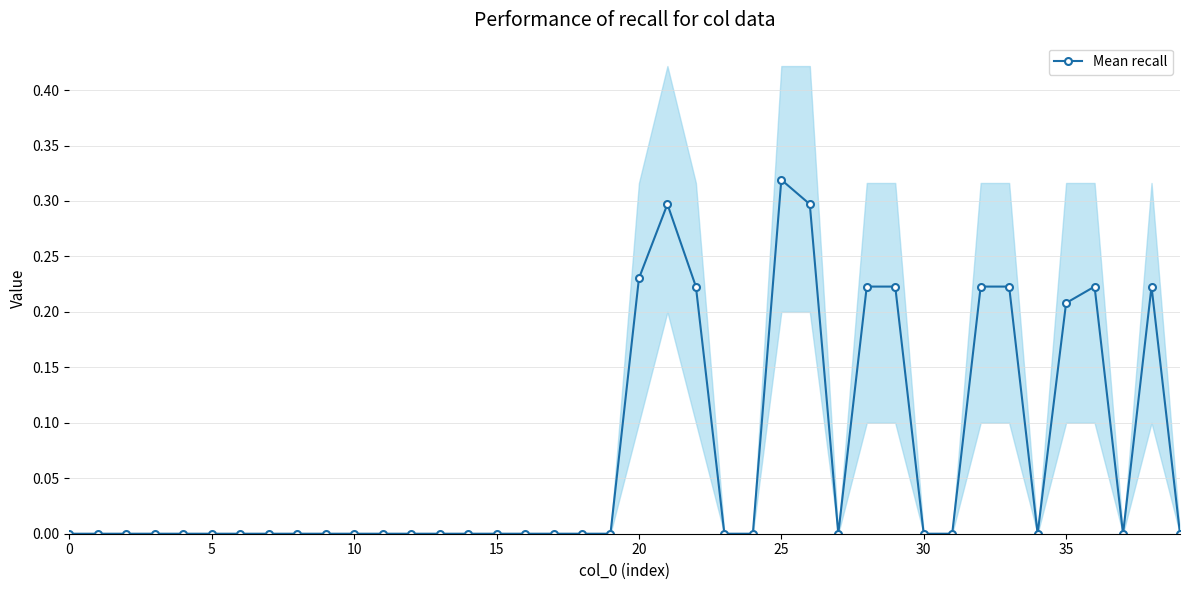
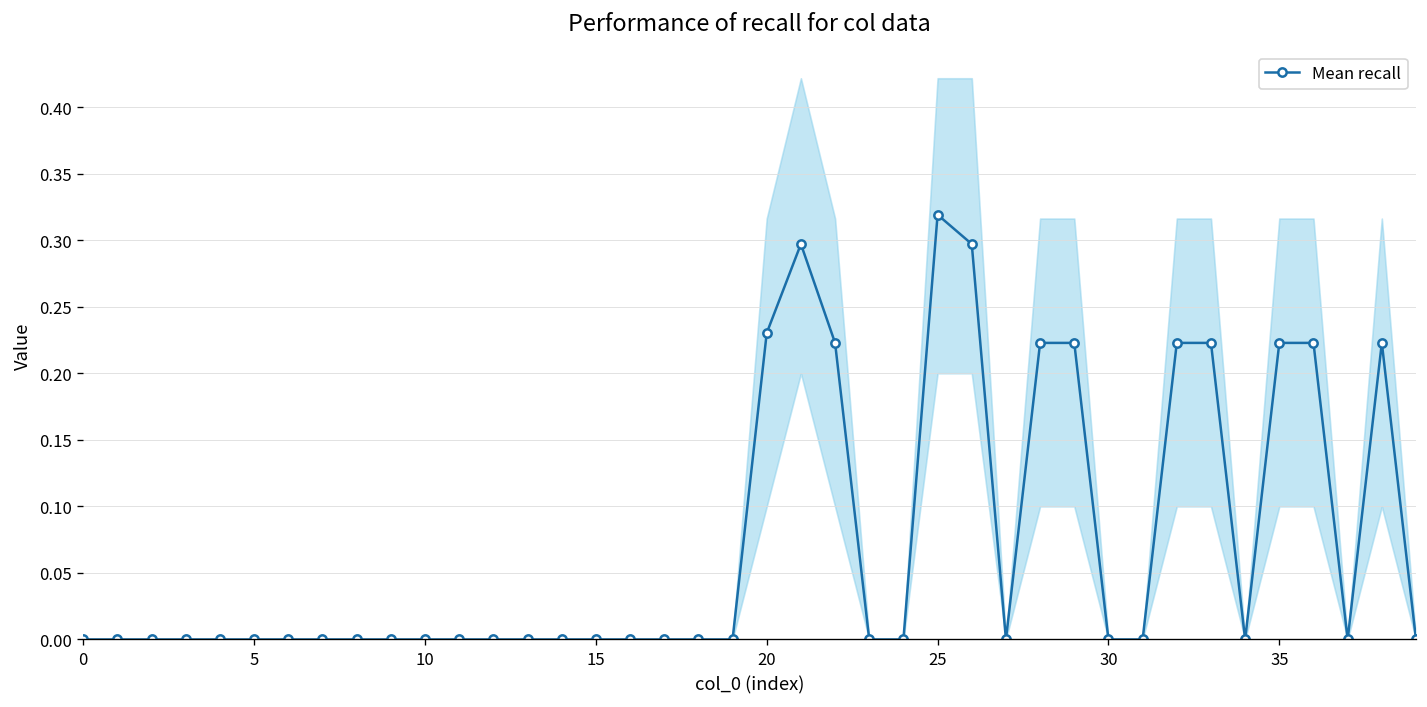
Mean recall, 35: 0.208 -> 0.223
